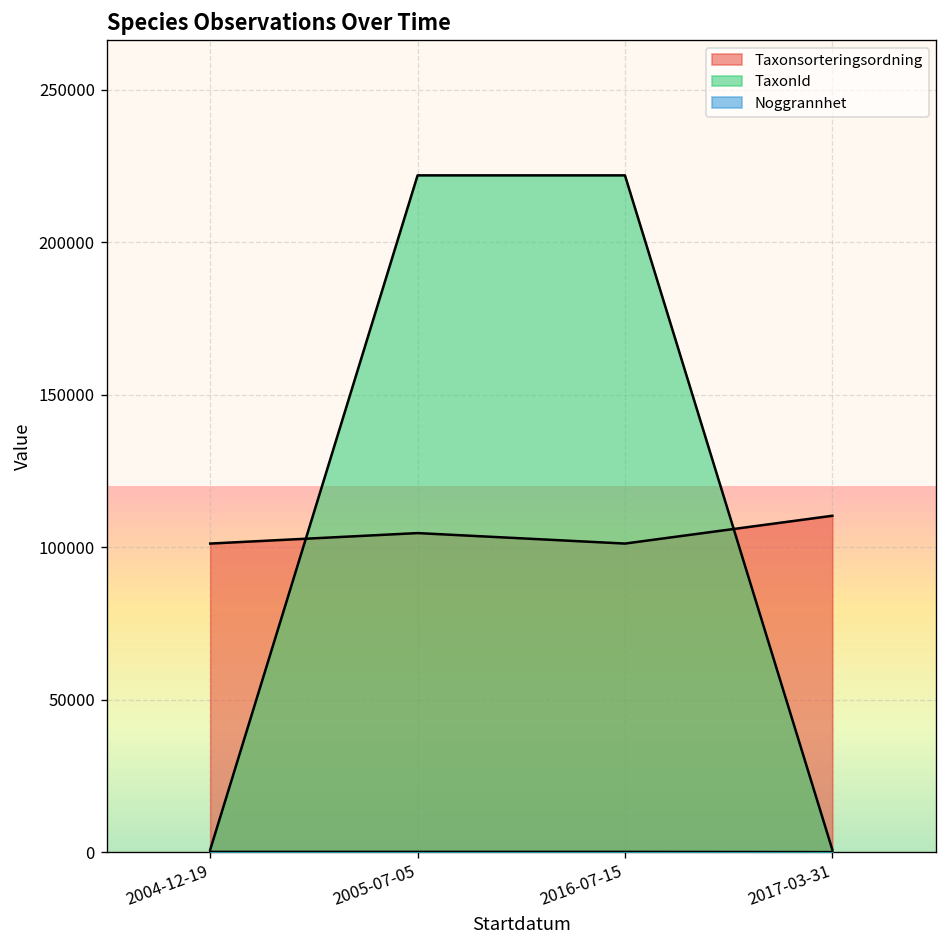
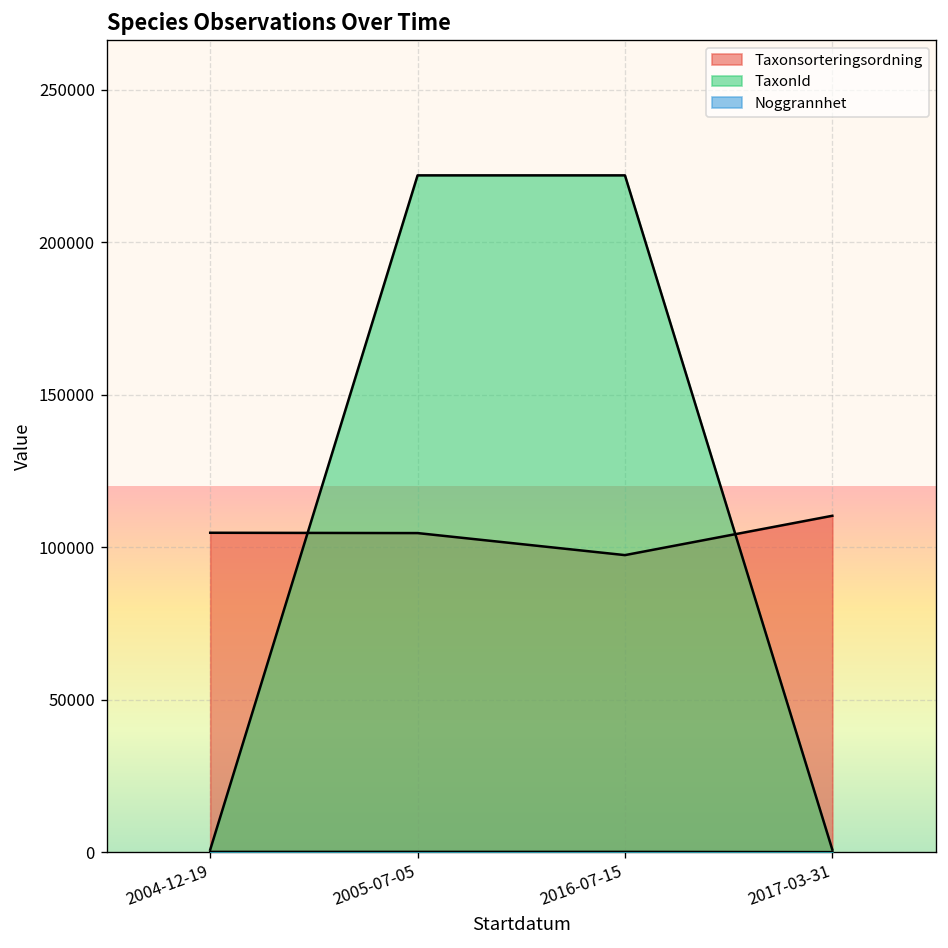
Taxonsorteringsordning, 2004-12-19: 101000 -> 105000
Taxonsorteringsordning, 2016-07-15: 101000 -> 97000
